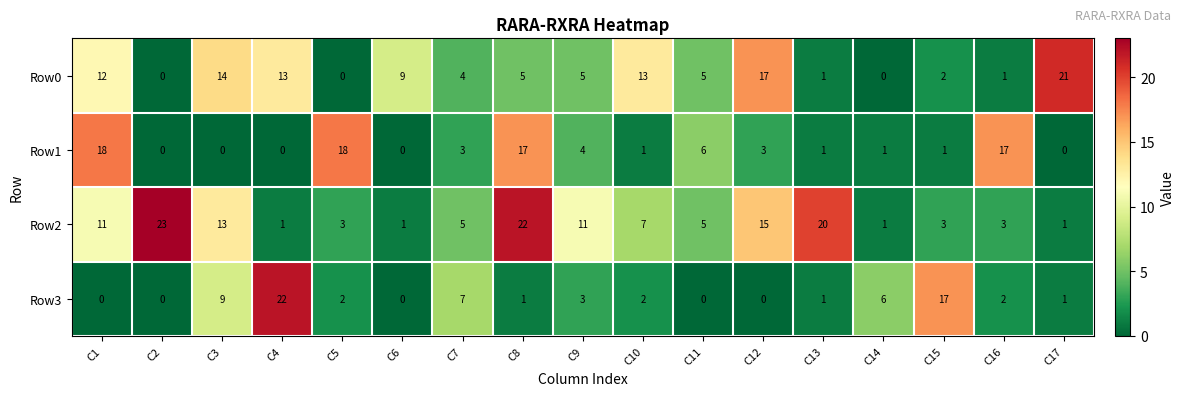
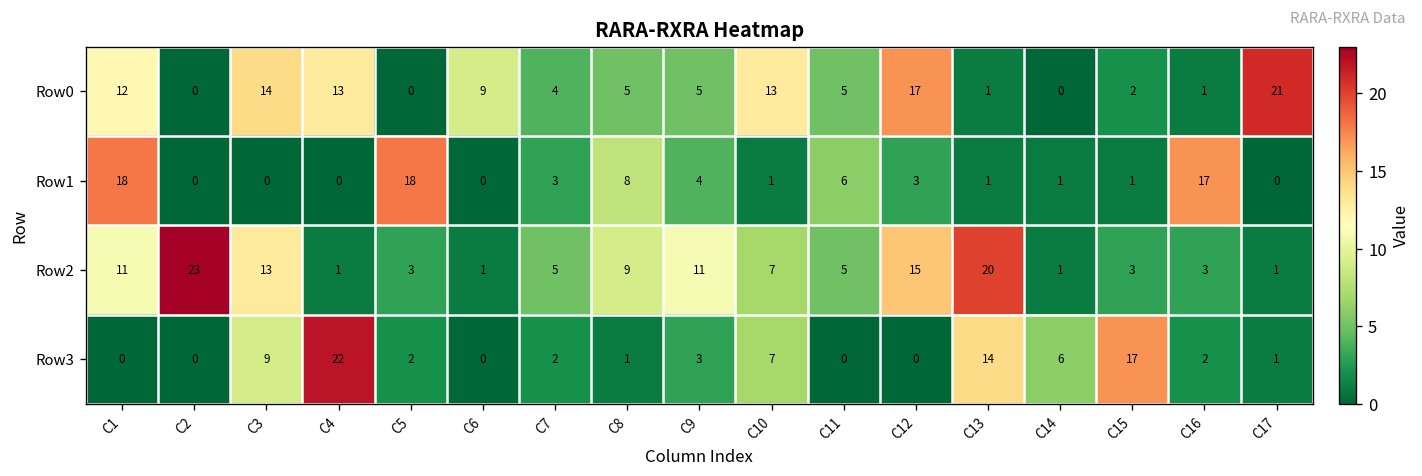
Row1, C8: 17 -> 8
Row2, C8: 22 -> 9
Row3, C7: 7 -> 2
Row3, C10: 2 -> 7
Row3, C13: 1 -> 14
